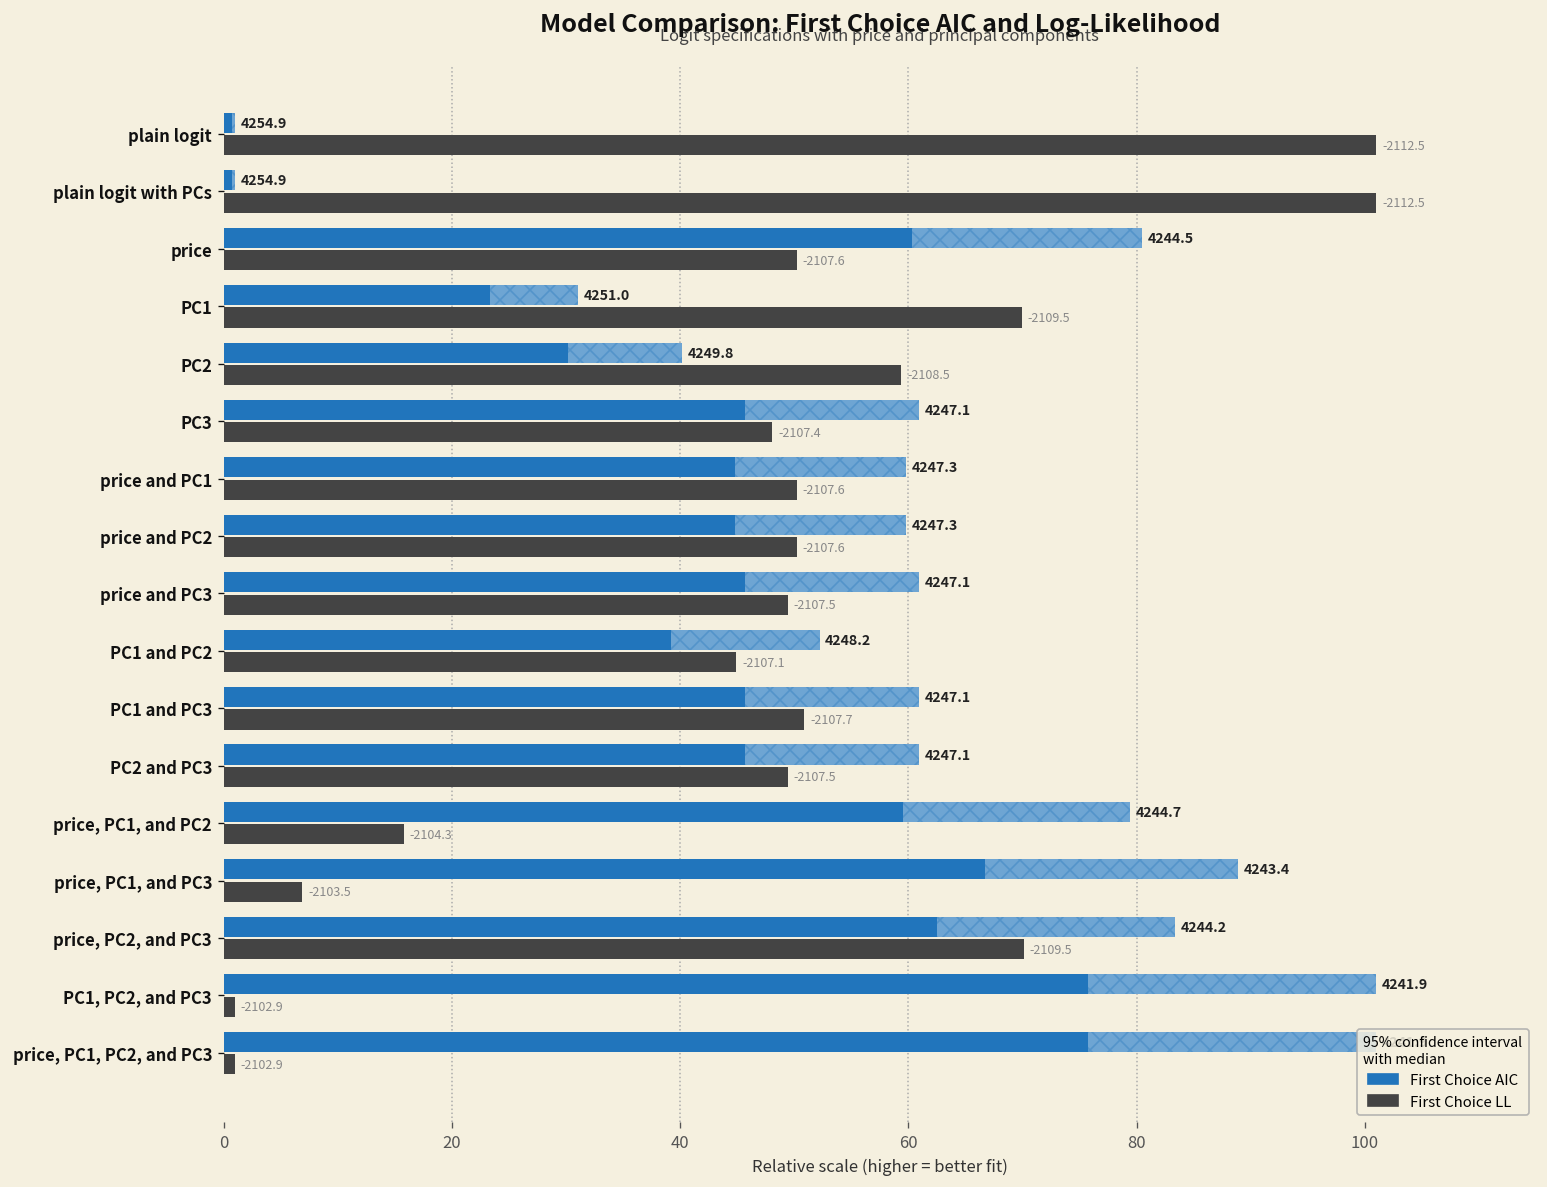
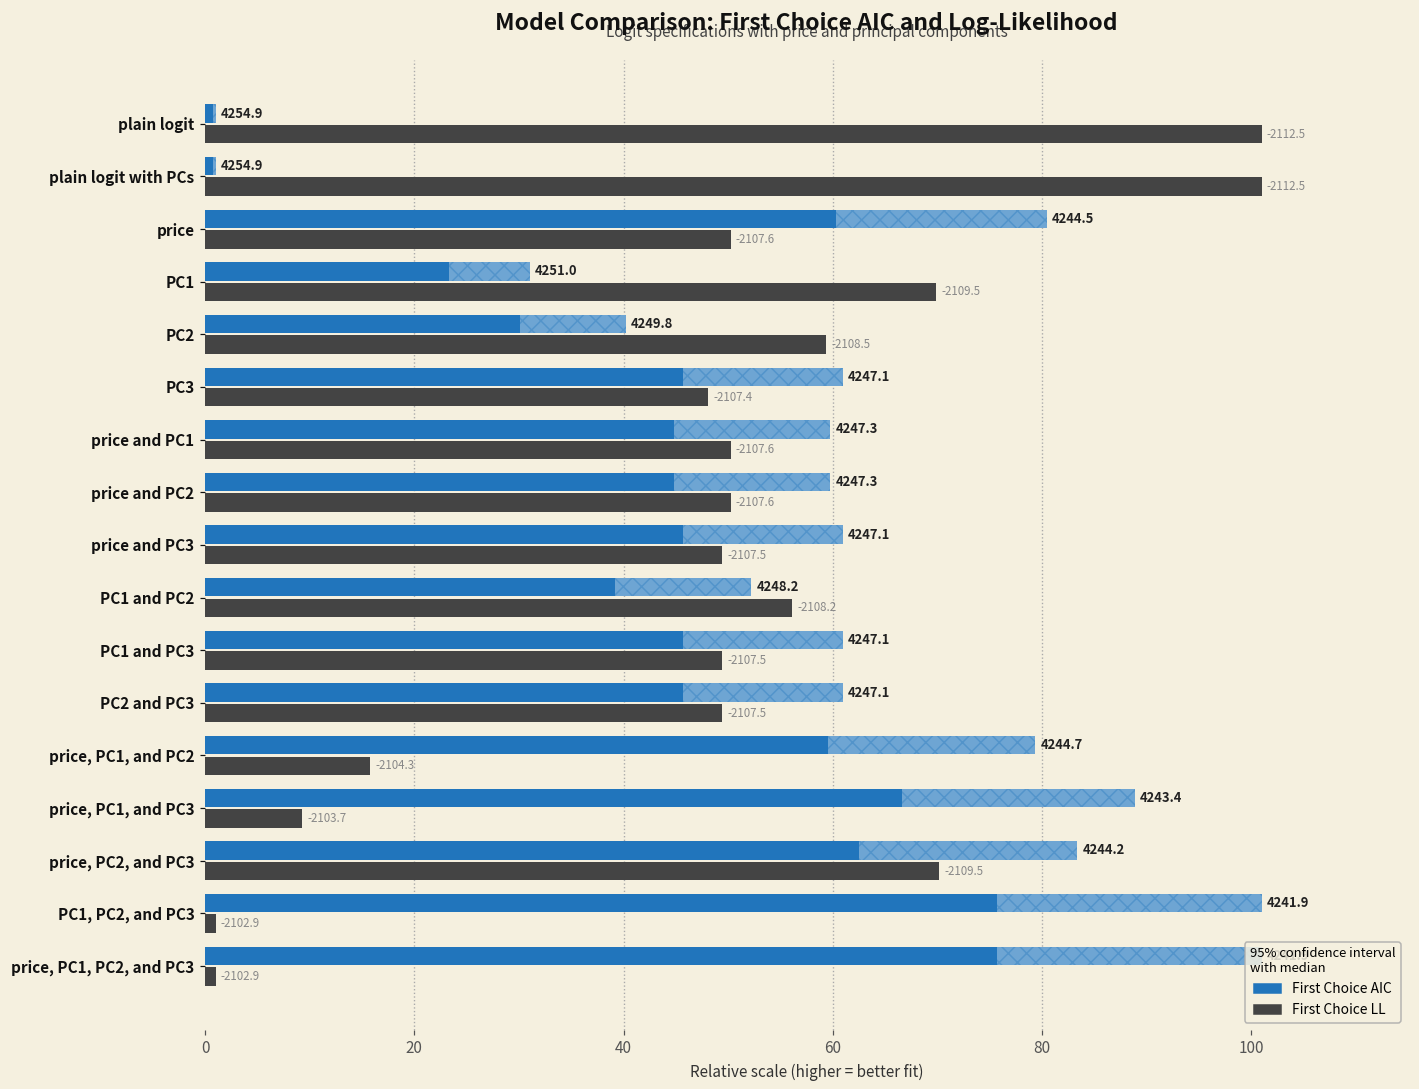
First Choice LL, PC1 and PC2: -2107.1 -> -2108.2
First Choice LL, PC1 and PC3: -2107.7 -> -2107.5
First Choice LL, price, PC1, and PC3: -2103.5 -> -2103.7
